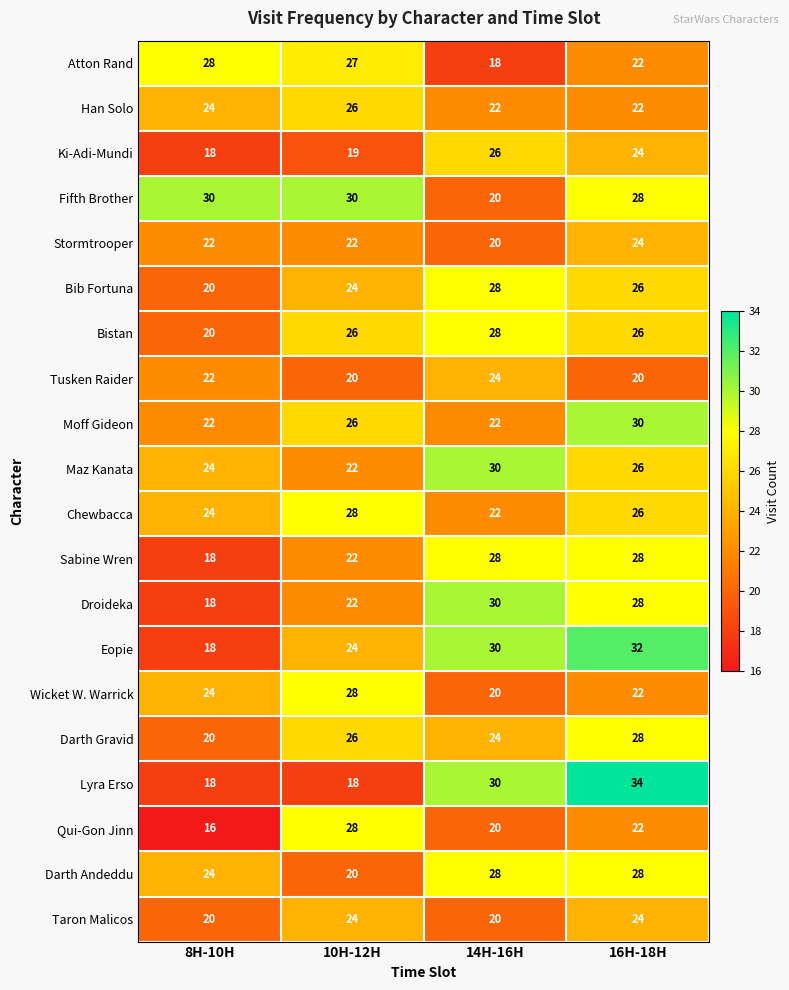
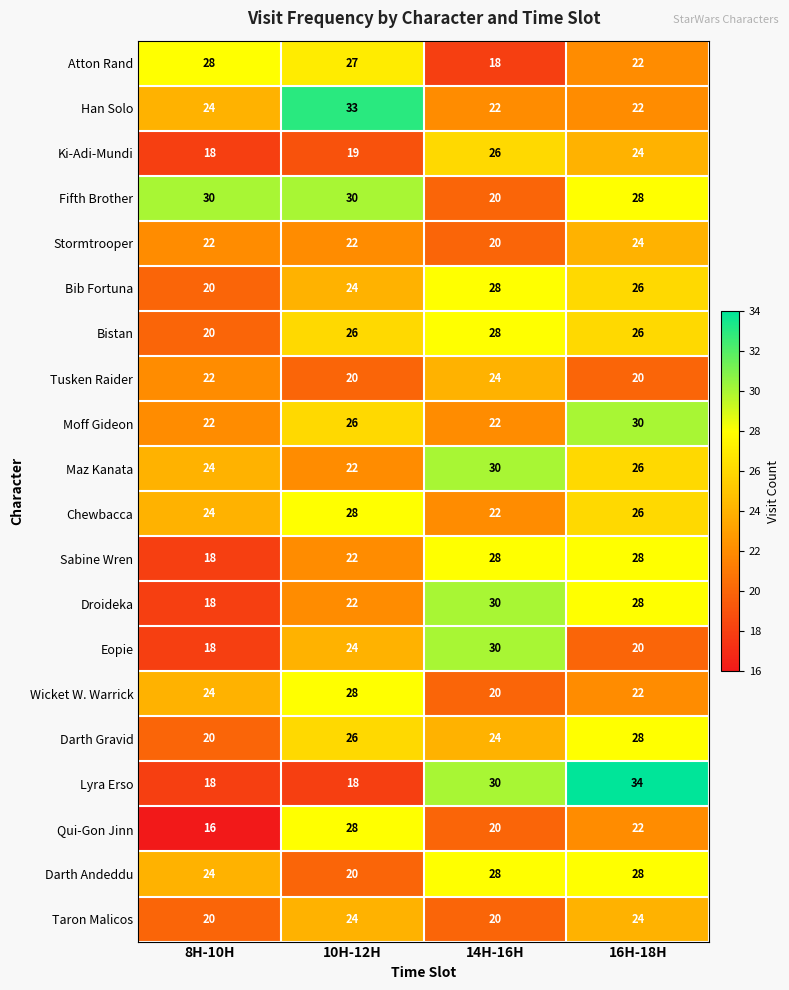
Han Solo, 10H-12H: 26 -> 33
Eopie, 16H-18H: 32 -> 20
